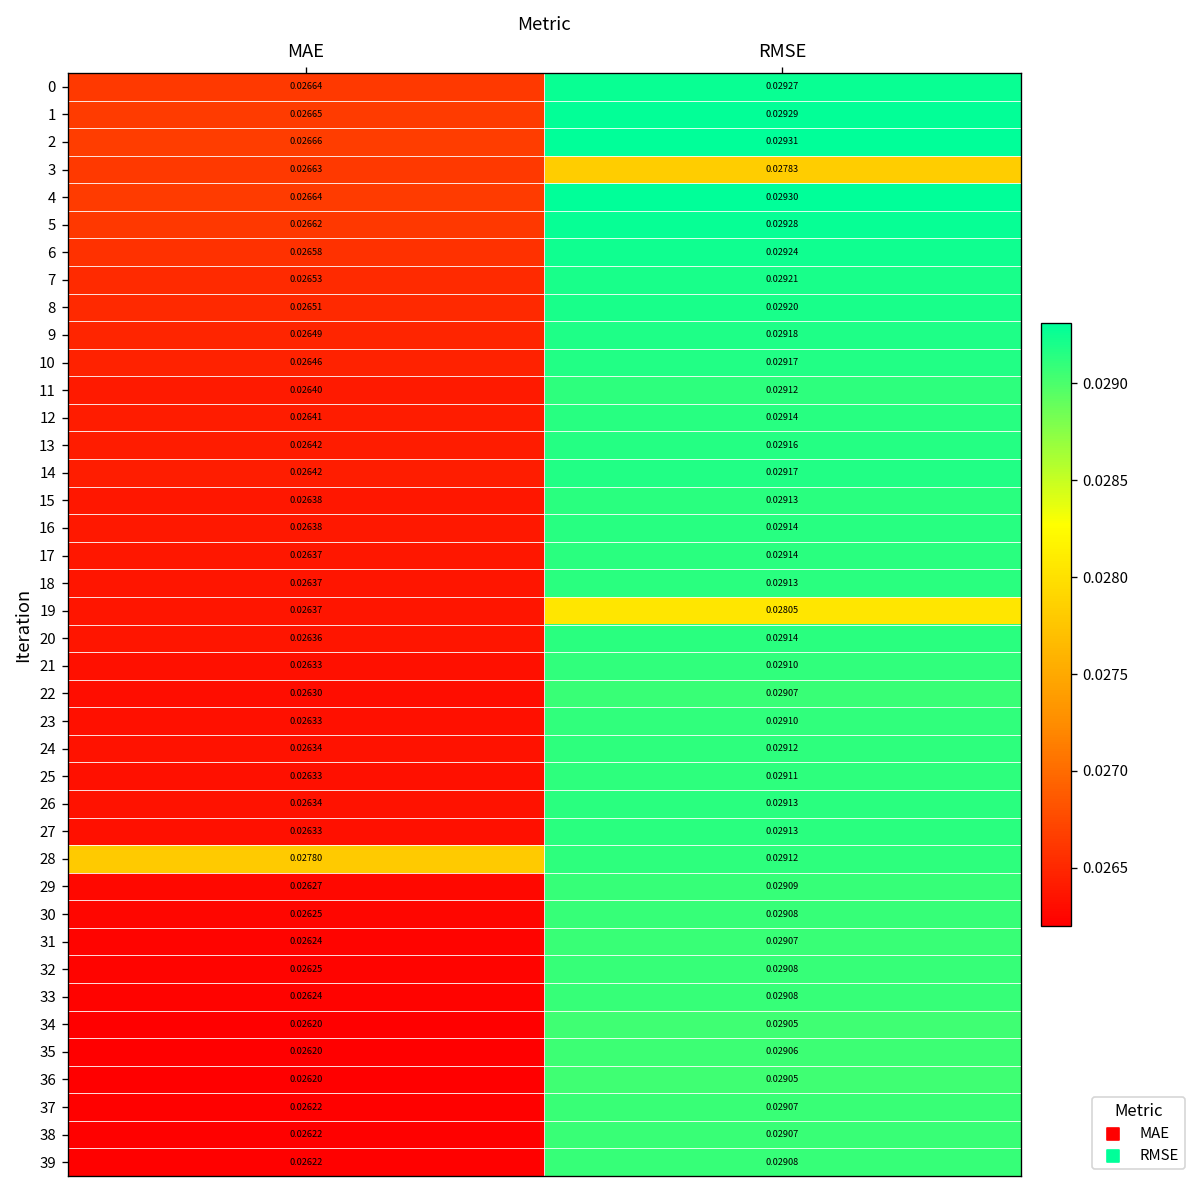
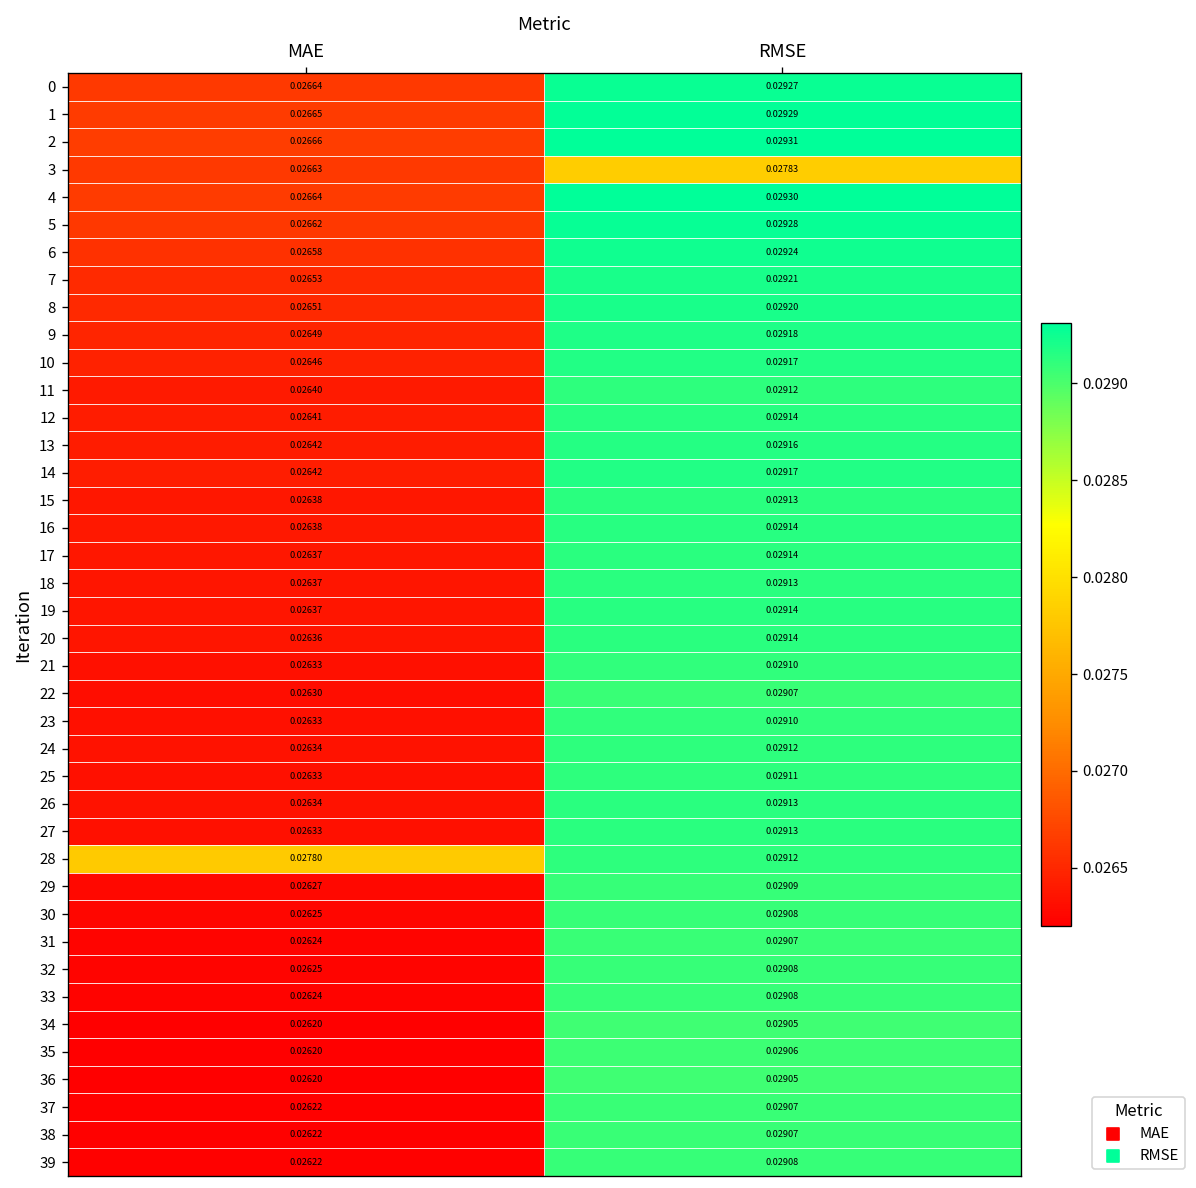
19, RMSE: 0.02805 -> 0.02914
